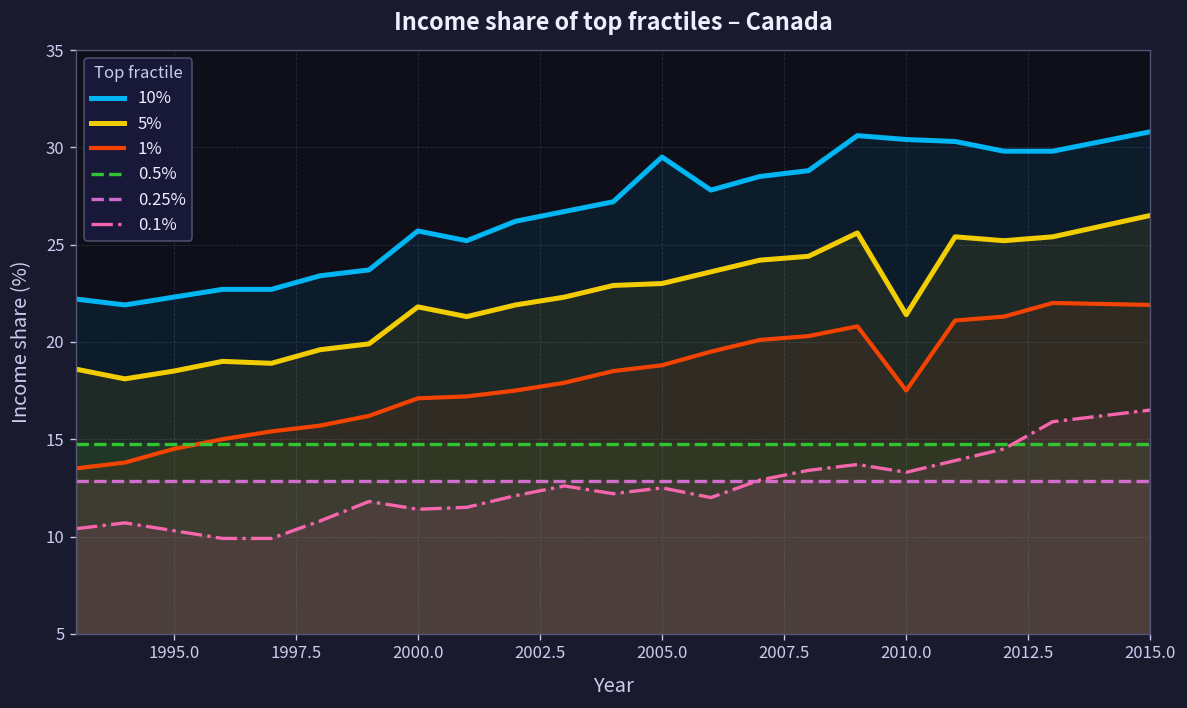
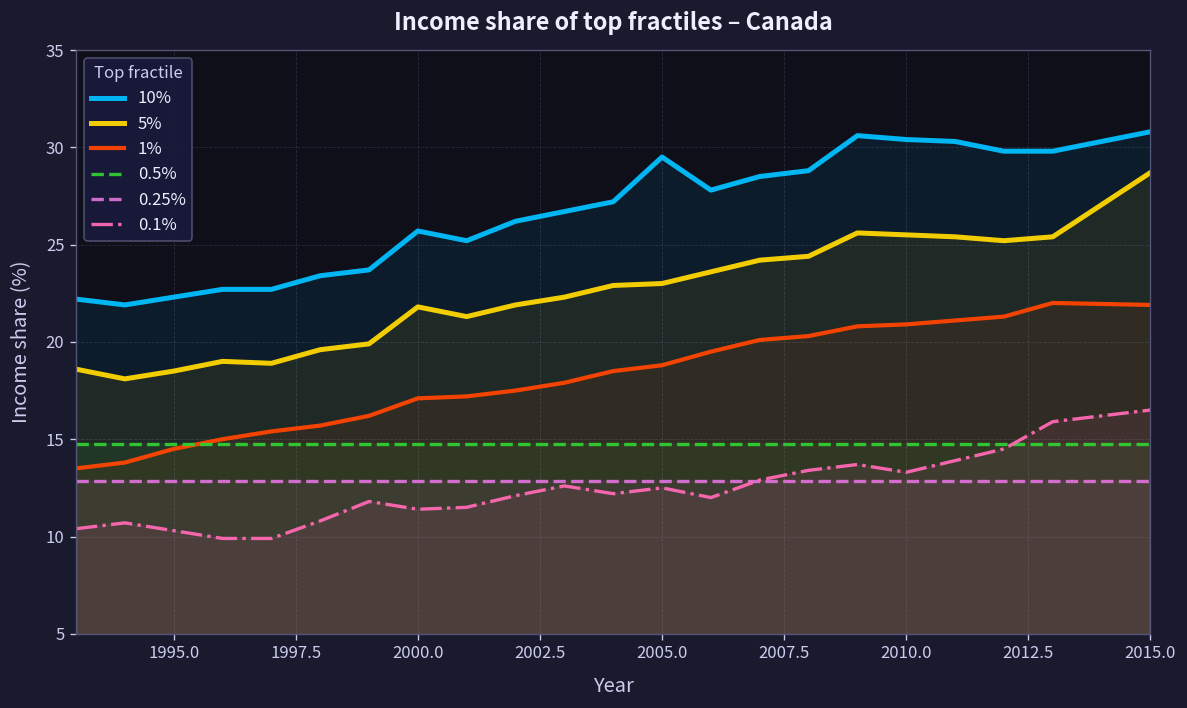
5%, 2010.0: 21.4 -> 25.5
1%, 2010.0: 17.5 -> 20.9
5%, 2015.0: 26.5 -> 28.7
